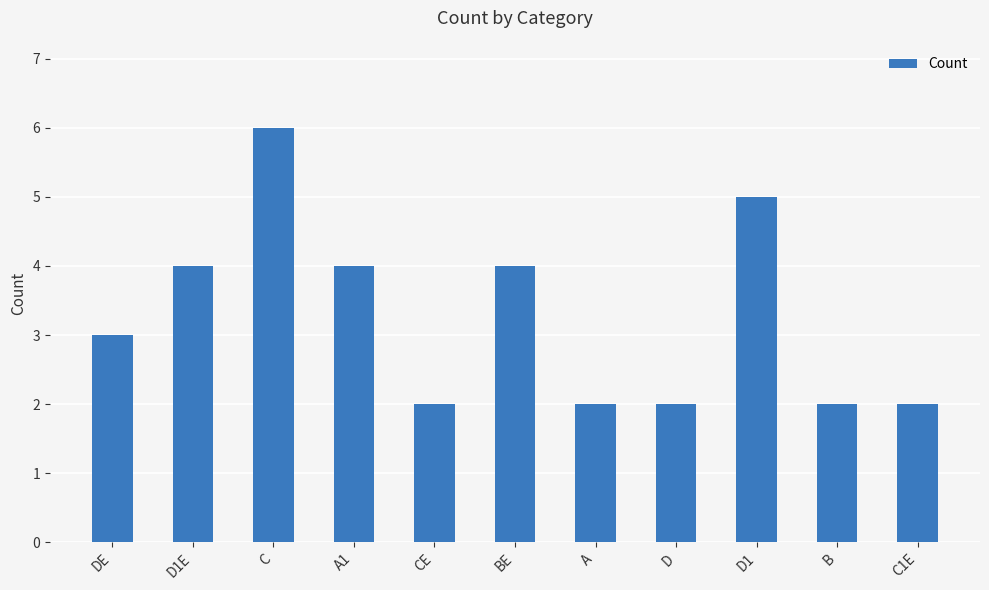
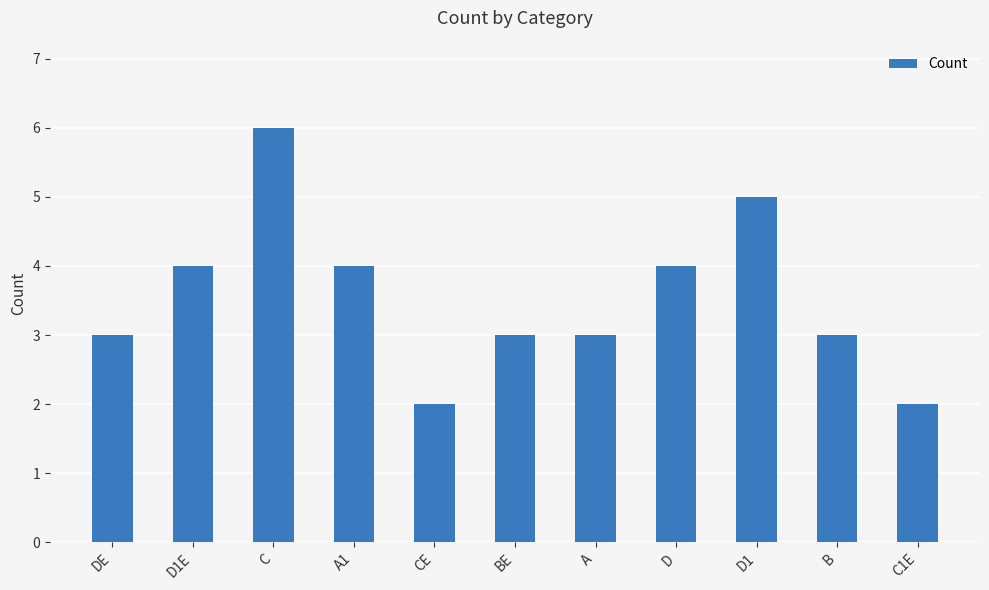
BE: 4 -> 3
A: 2 -> 3
D: 2 -> 4
B: 2 -> 3
